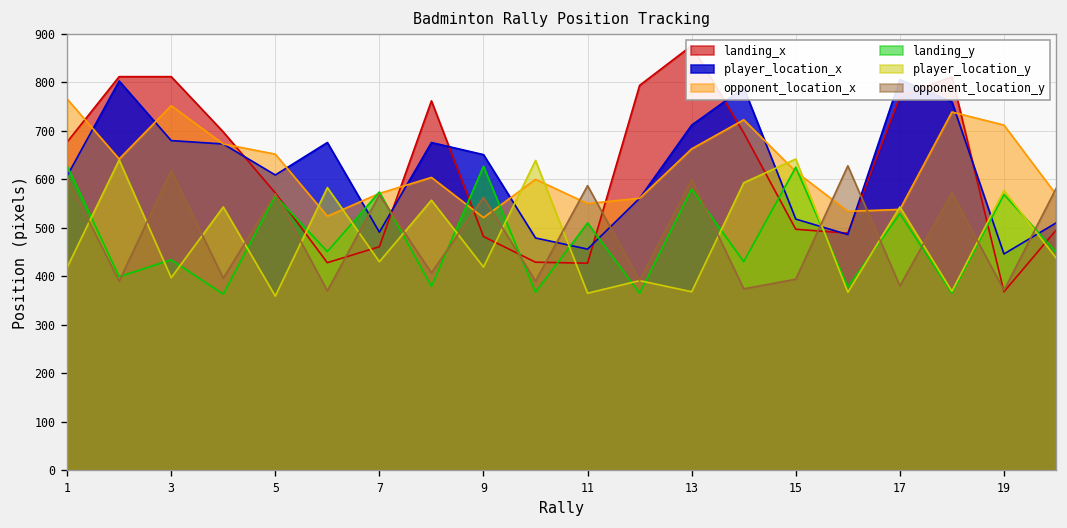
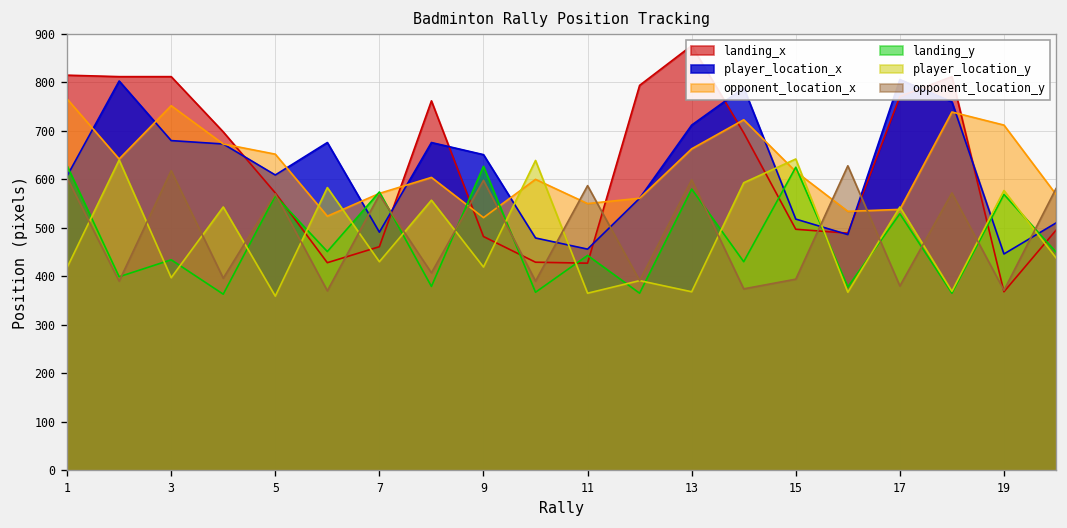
landing_x, 1: 680 -> 820
opponent_location_y, 9: 560 -> 600
landing_y, 11: 510 -> 440
